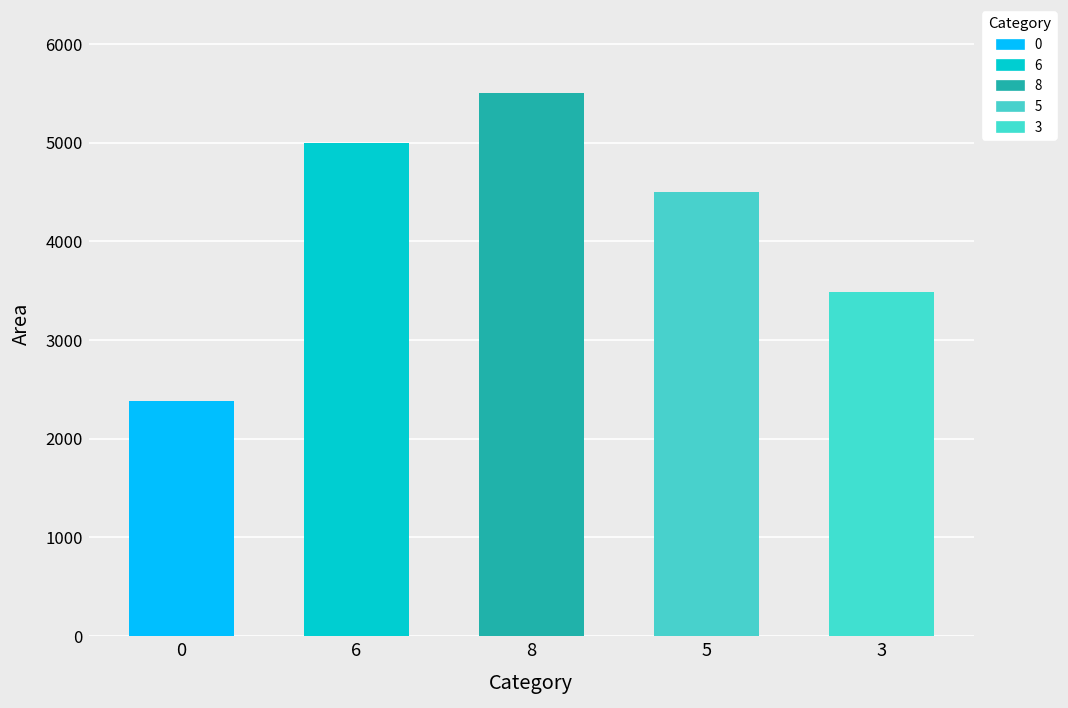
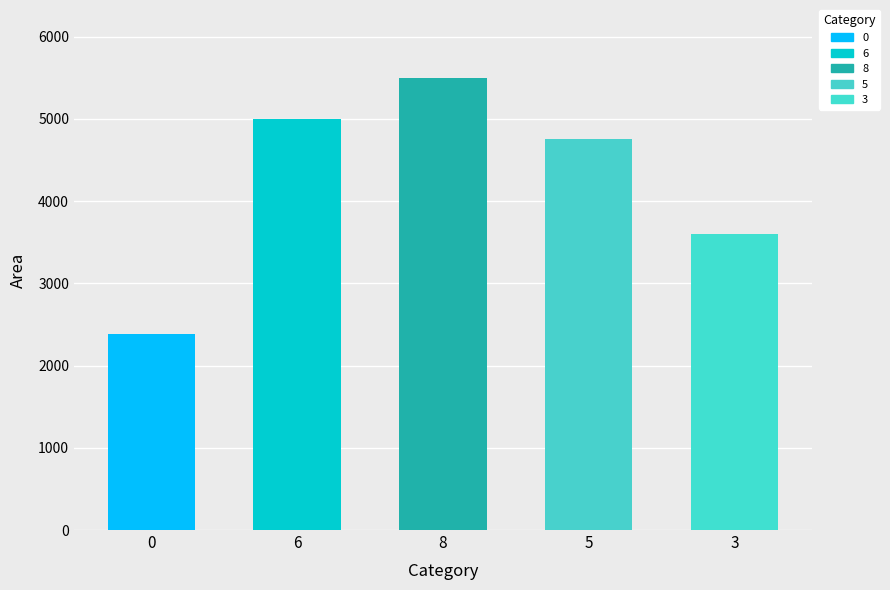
5: 4500 -> 4800
3: 3500 -> 3600
